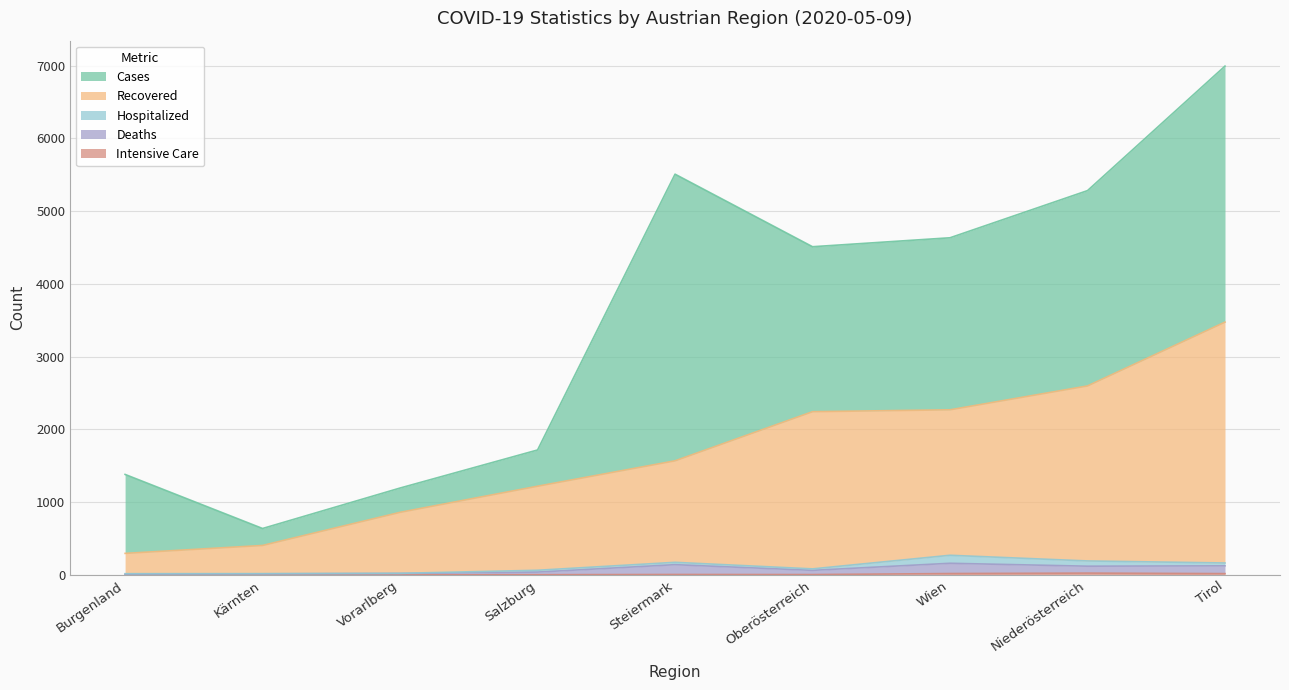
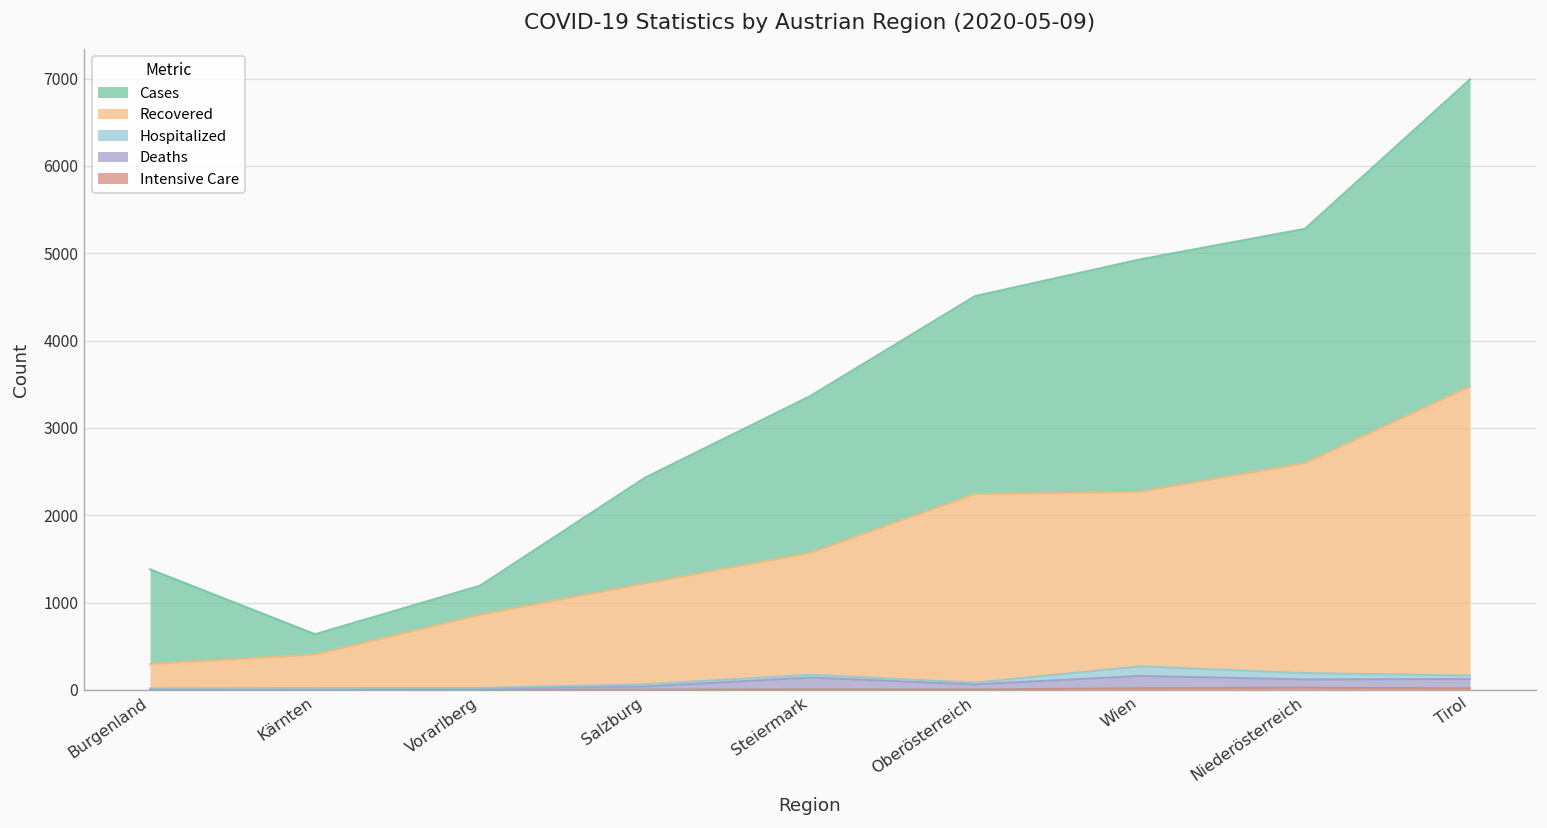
Cases, Salzburg: 500 -> 1200
Cases, Steiermark: 3900 -> 1800
Cases, Wien: 2400 -> 2700
